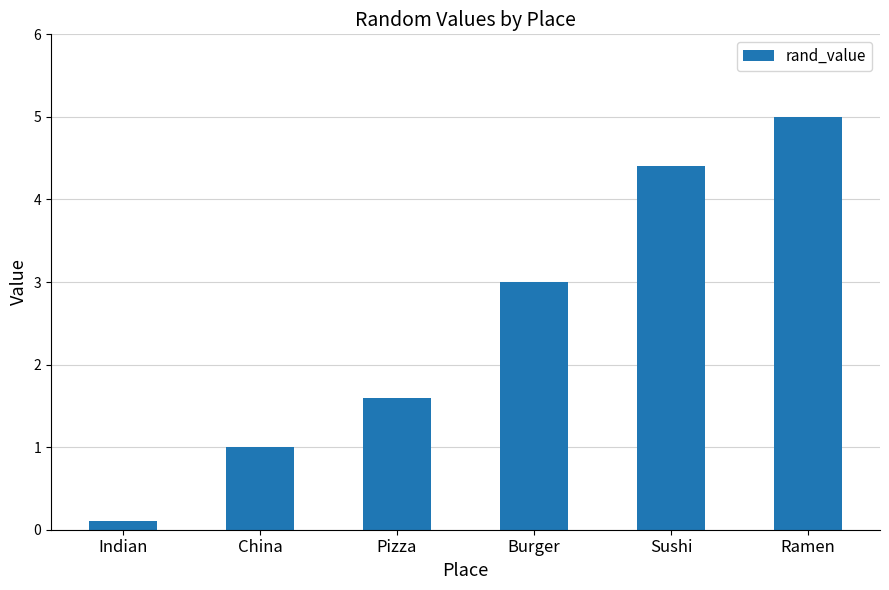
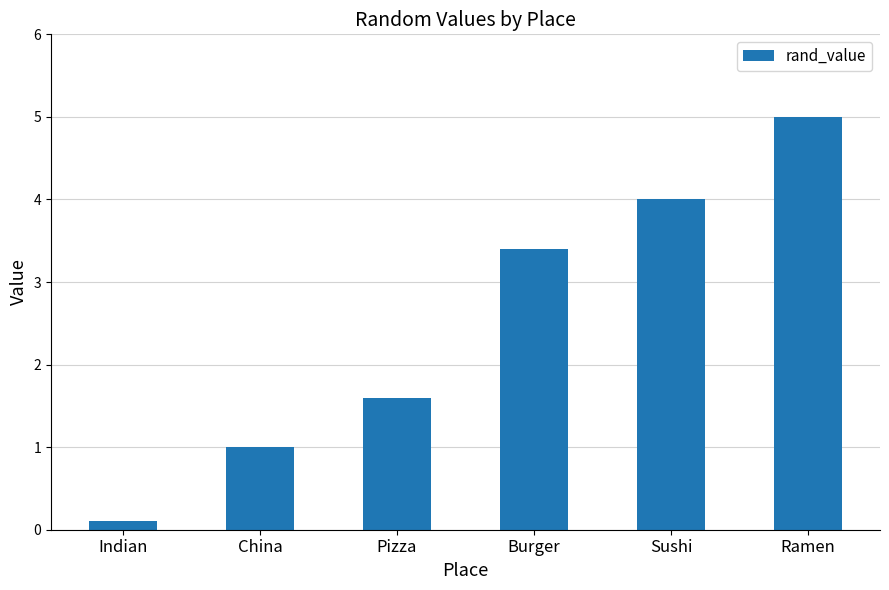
Burger: 3.0 -> 3.4
Sushi: 4.4 -> 4.0
